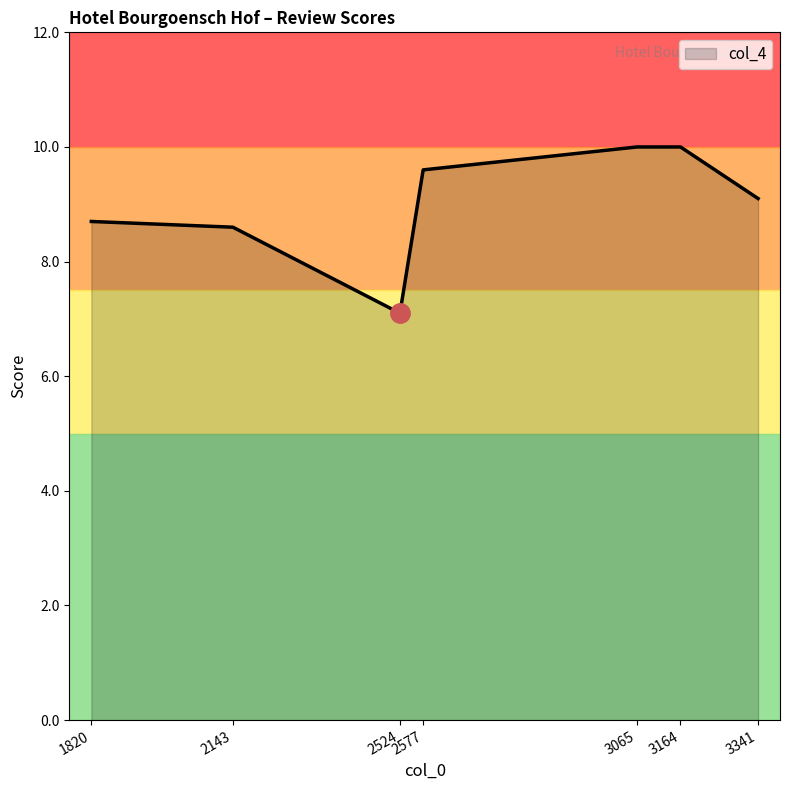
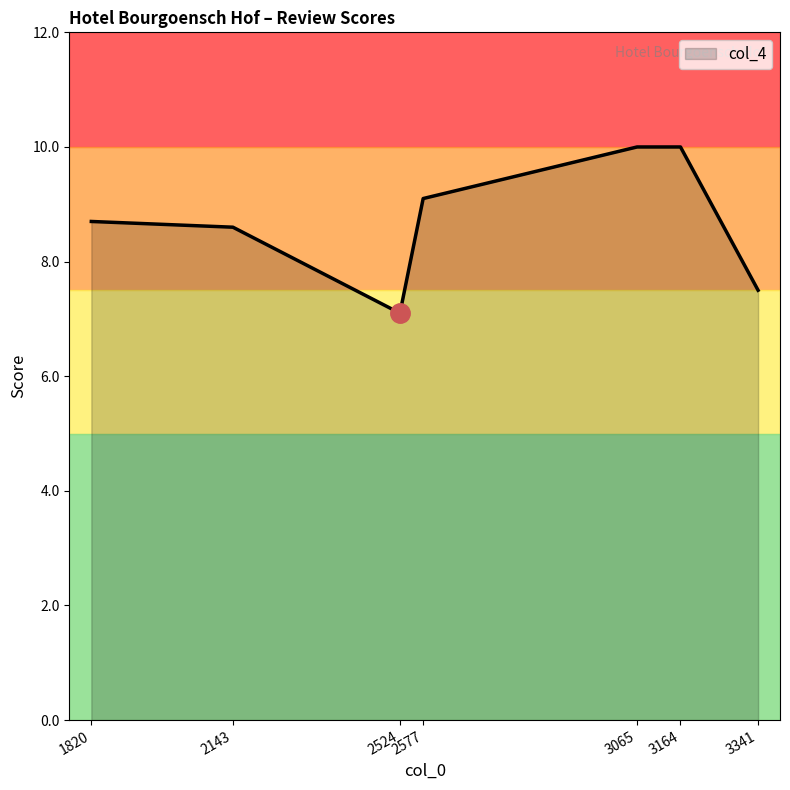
col_4, 2577: 9.6 -> 9.1
col_4, 3341: 9.1 -> 7.5
